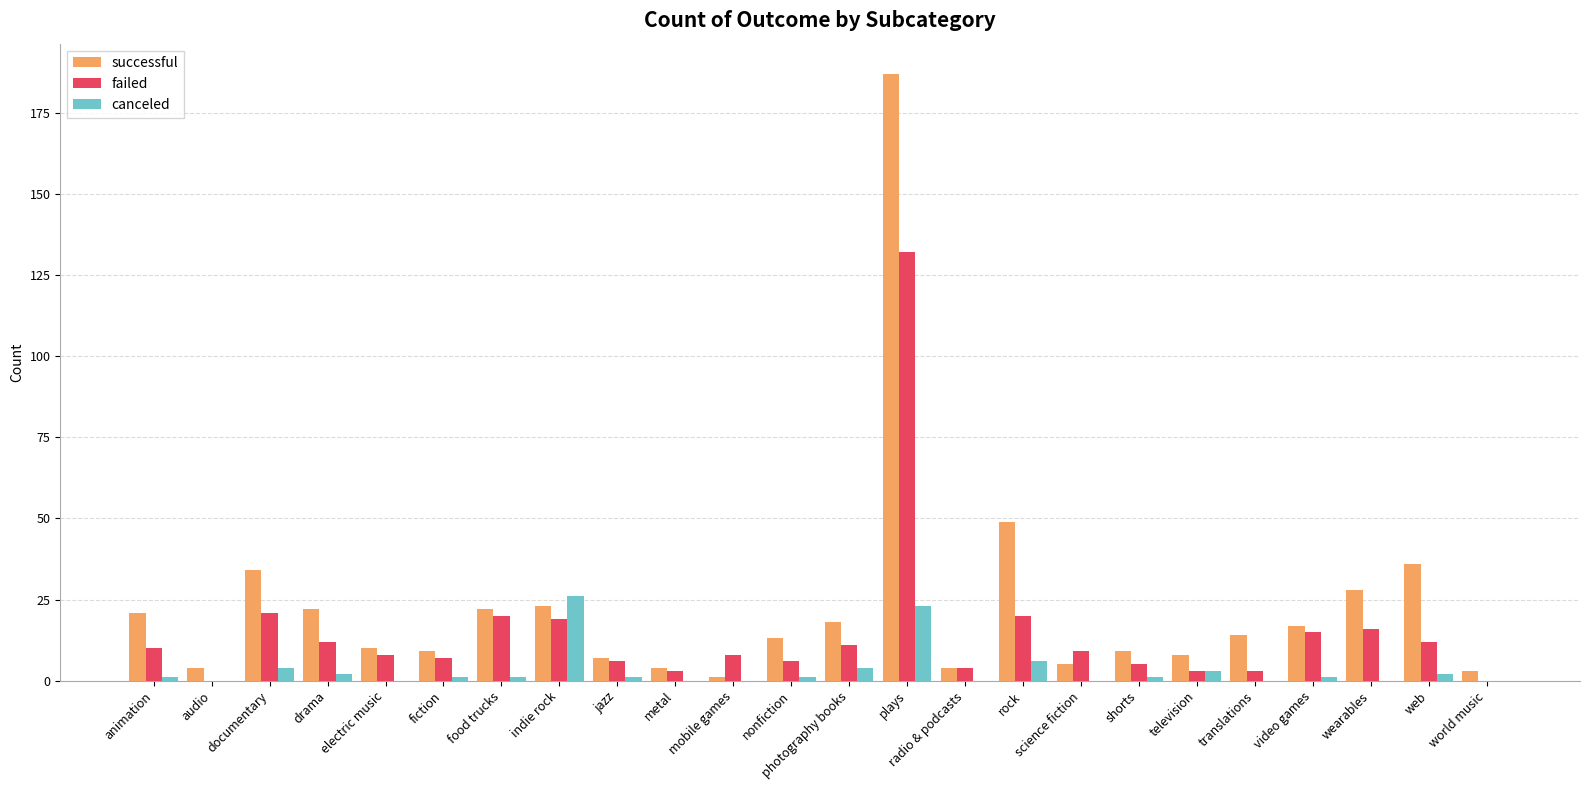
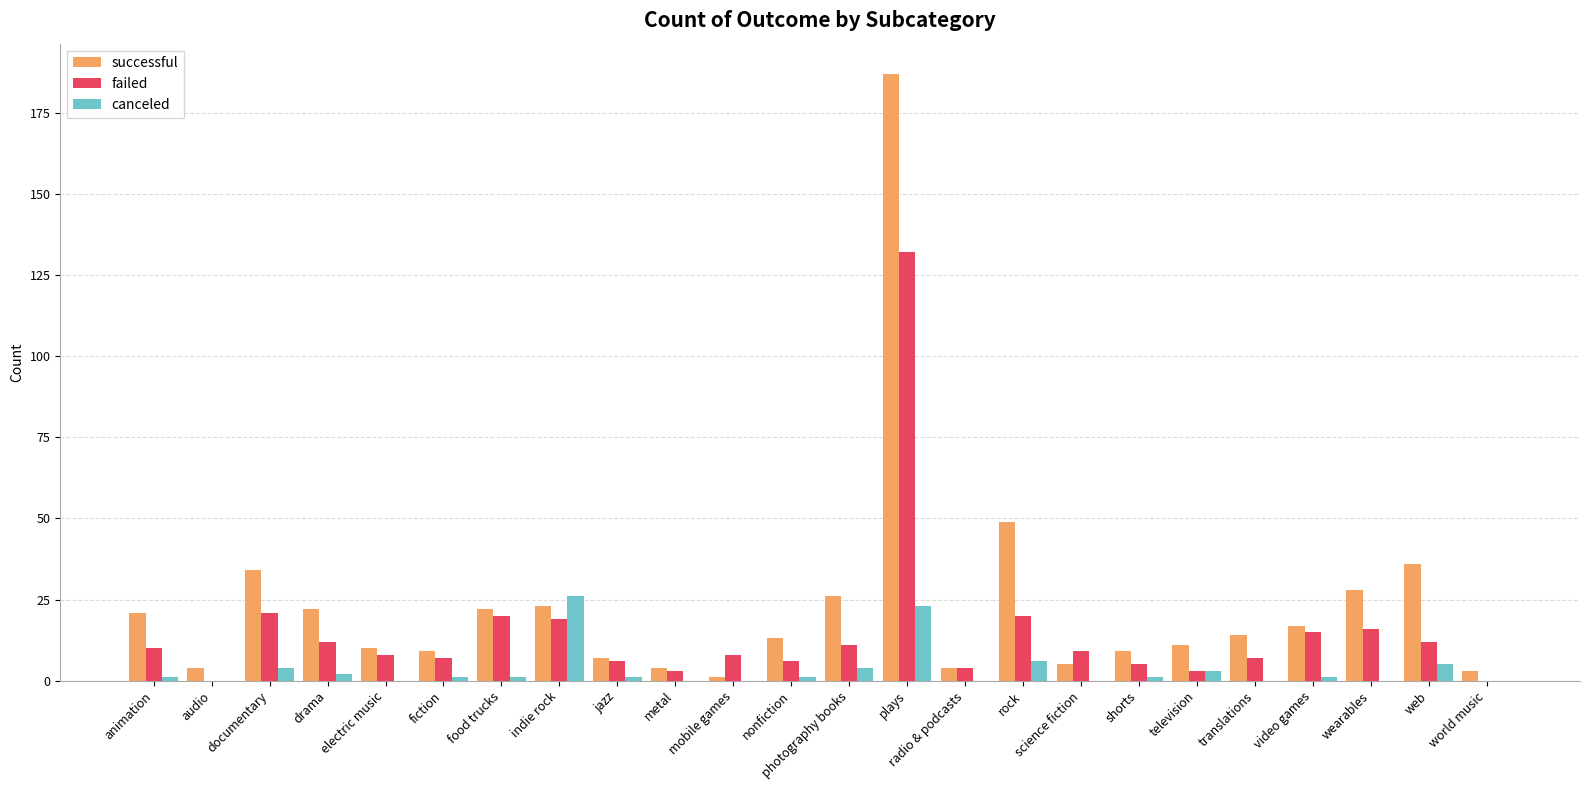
successful, photography books: 18 -> 26
successful, television: 8 -> 11
failed, translations: 3 -> 7
canceled, web: 2 -> 5
